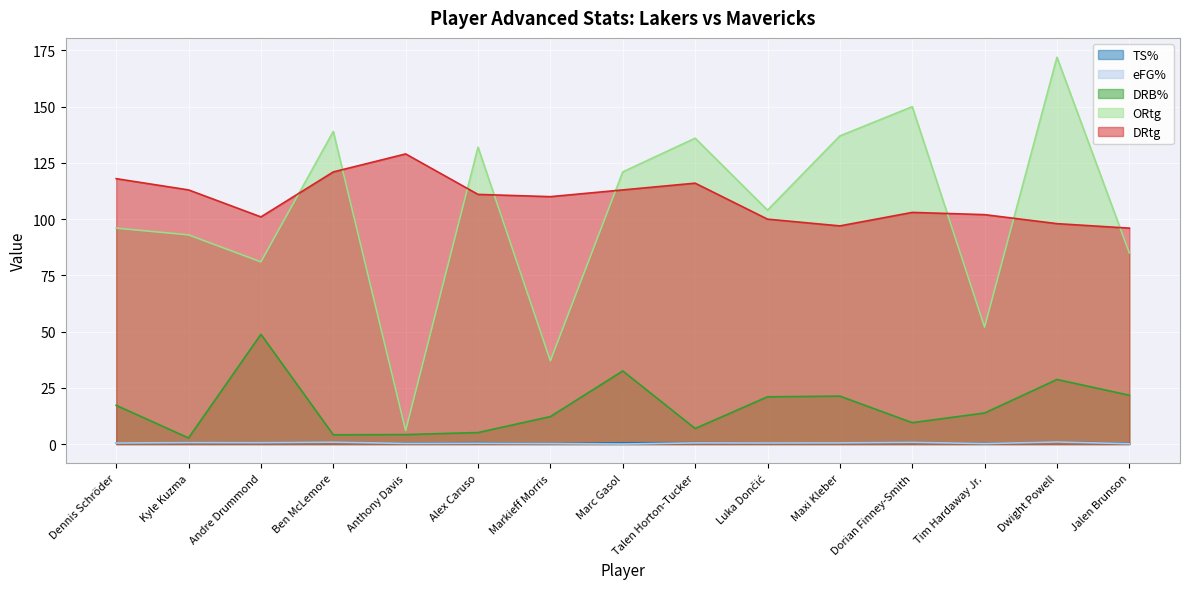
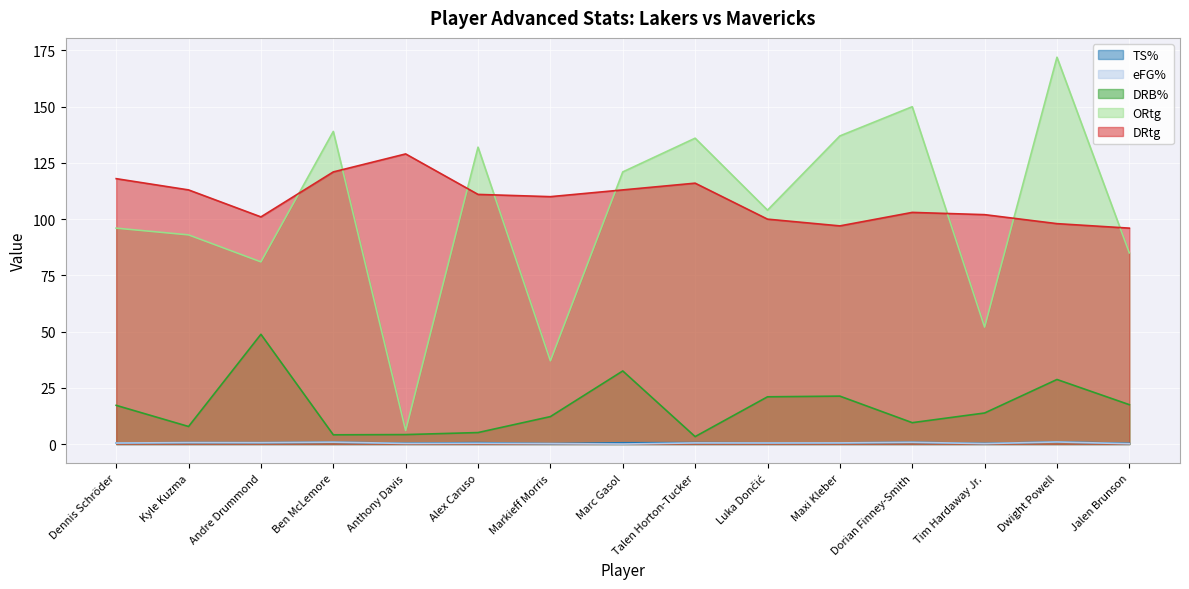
DRB%, Kyle Kuzma: 3 -> 8
DRB%, Talen Horton-Tucker: 7 -> 3
DRB%, Jalen Brunson: 22 -> 18
